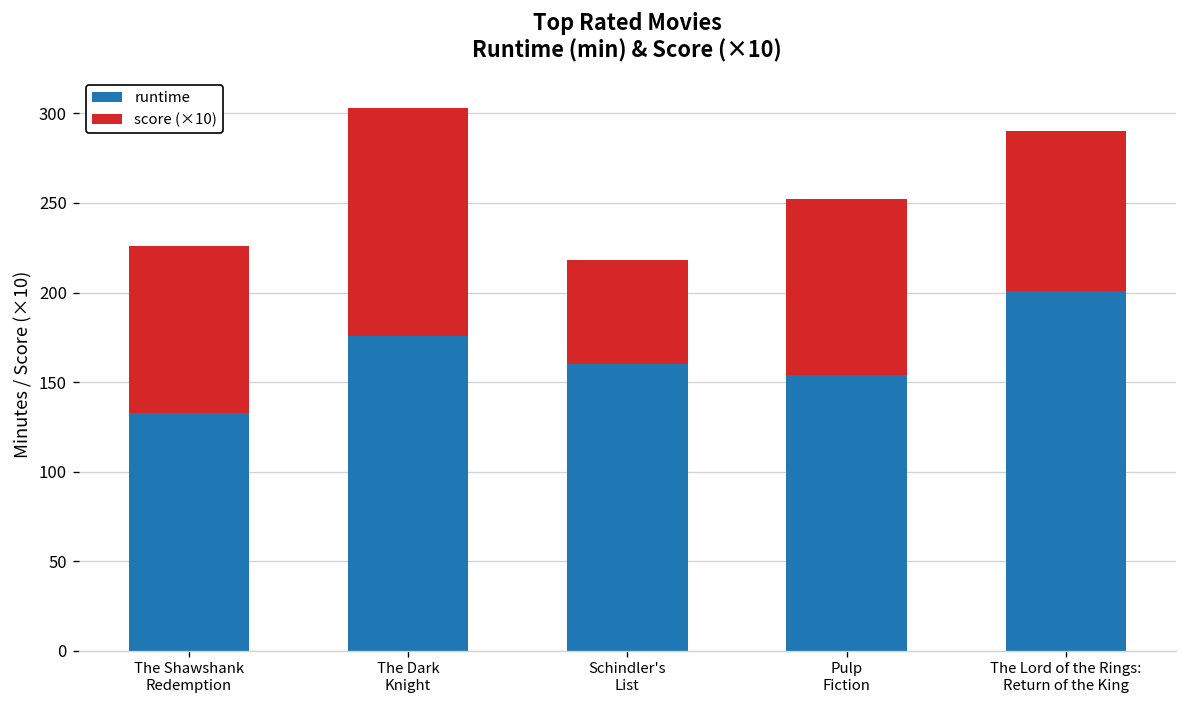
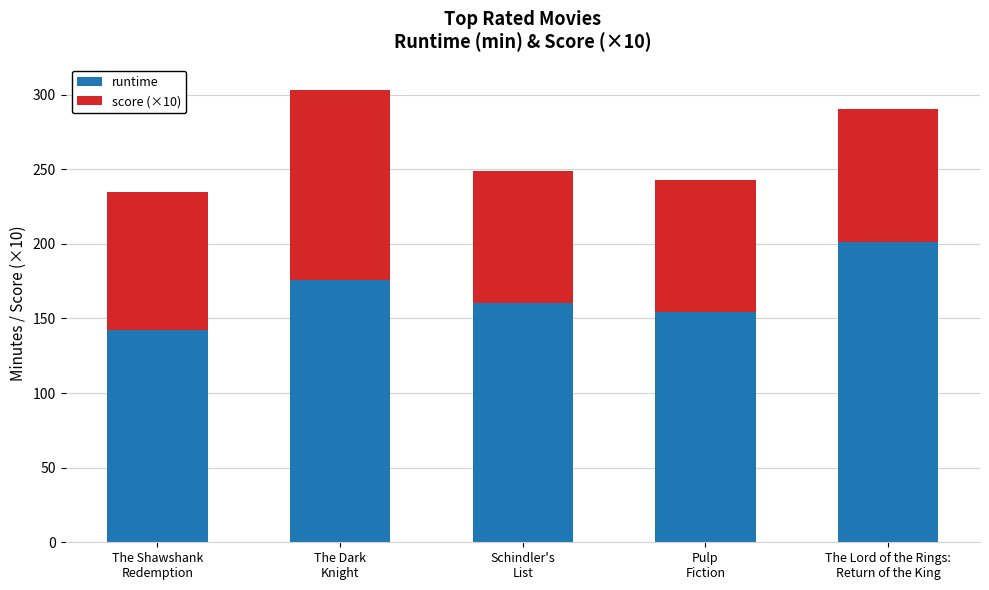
runtime, The Shawshank Redemption: 133 -> 142
score (×10), Schindler's List: 58 -> 89
score (×10), Pulp Fiction: 98 -> 89
